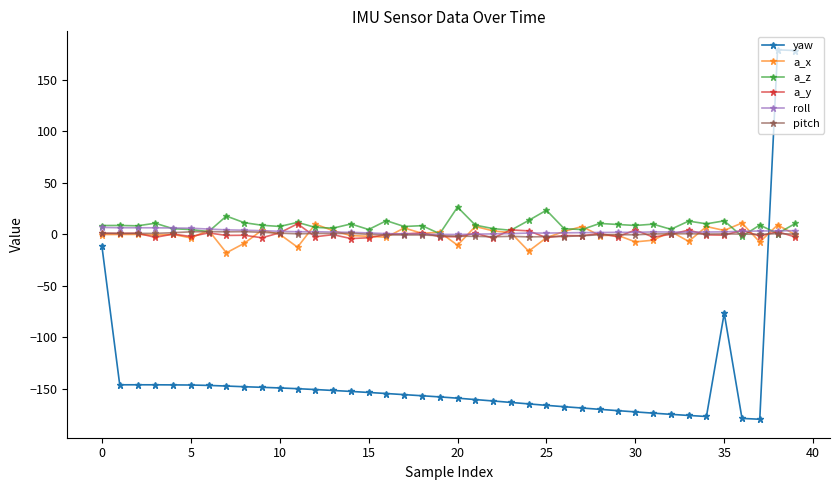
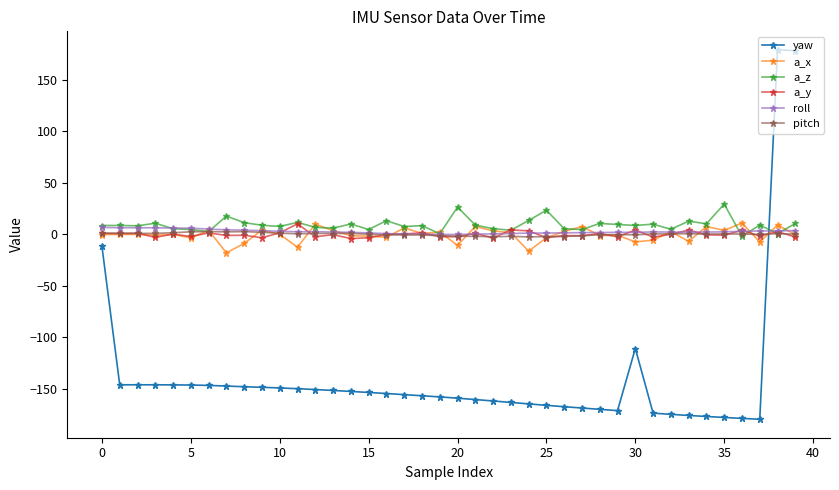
yaw, 30: -173 -> -111
yaw, 35: -77 -> -178
a_z, 35: 13 -> 29
